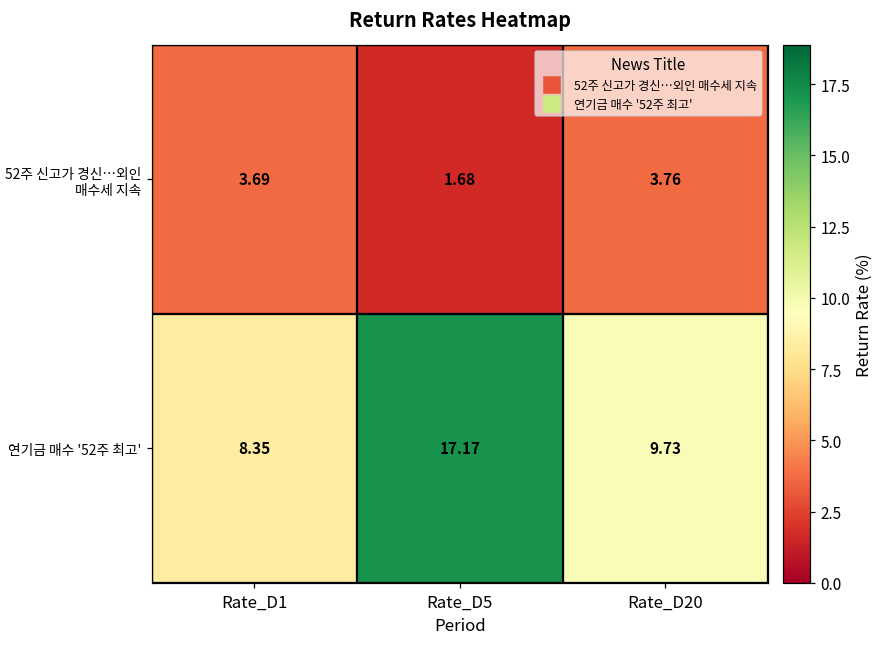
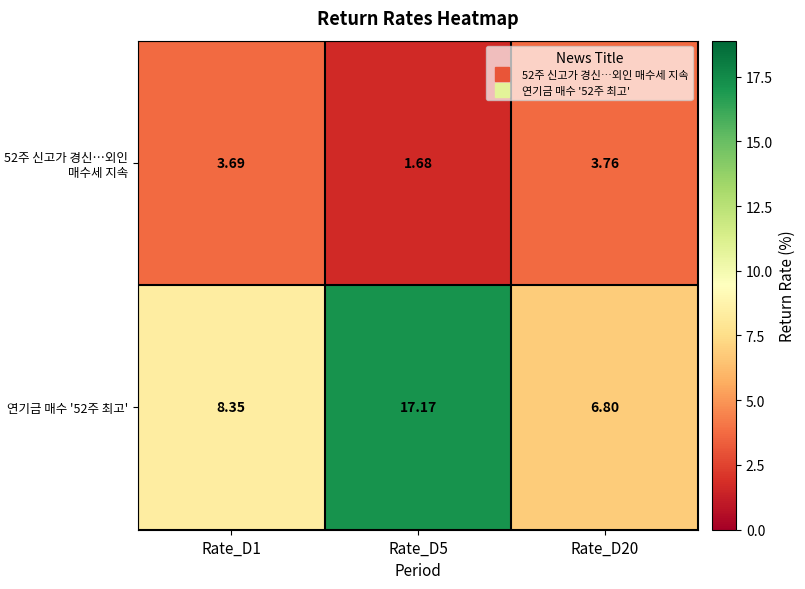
연기금 매수 '52주 최고', Rate_D20: 9.73 -> 6.80
